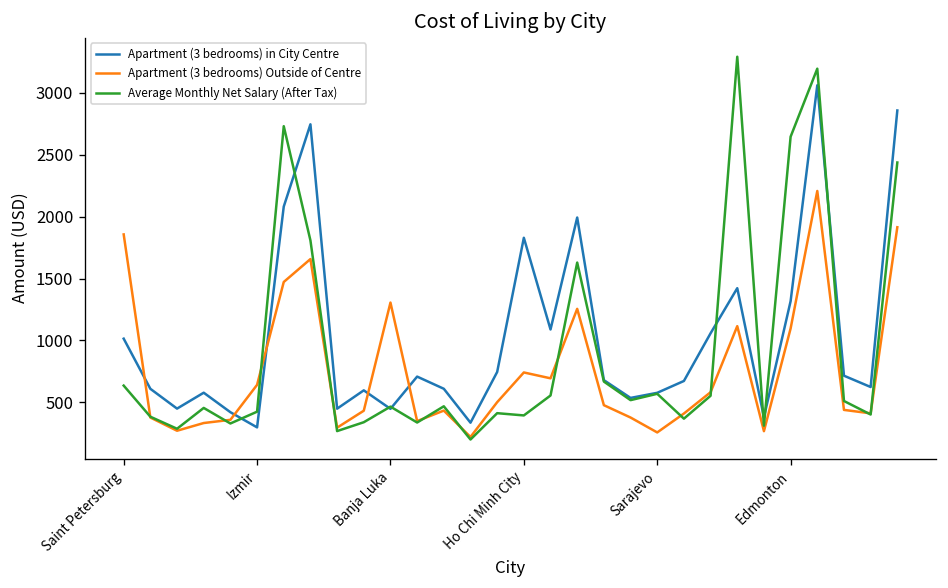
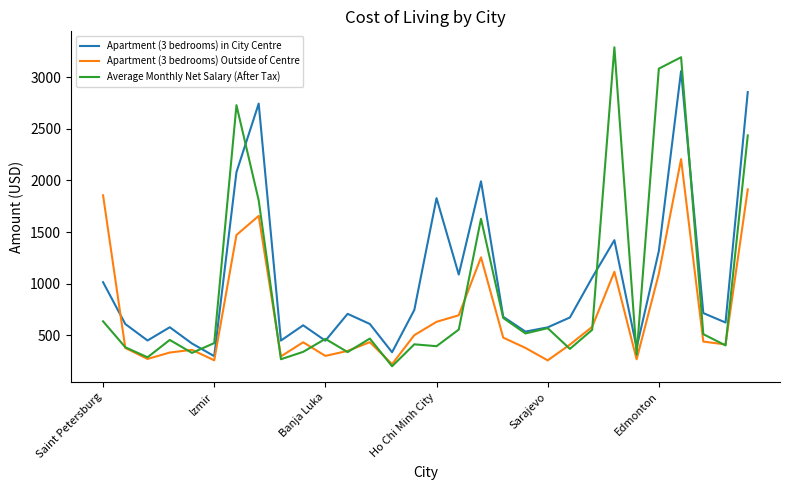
Apartment (3 bedrooms) Outside of Centre, Izmir: 640 -> 260
Apartment (3 bedrooms) Outside of Centre, Banja Luka: 1310 -> 300
Apartment (3 bedrooms) Outside of Centre, Ho Chi Minh City: 740 -> 630
Average Monthly Net Salary (After Tax), Edmonton: 2640 -> 3080
